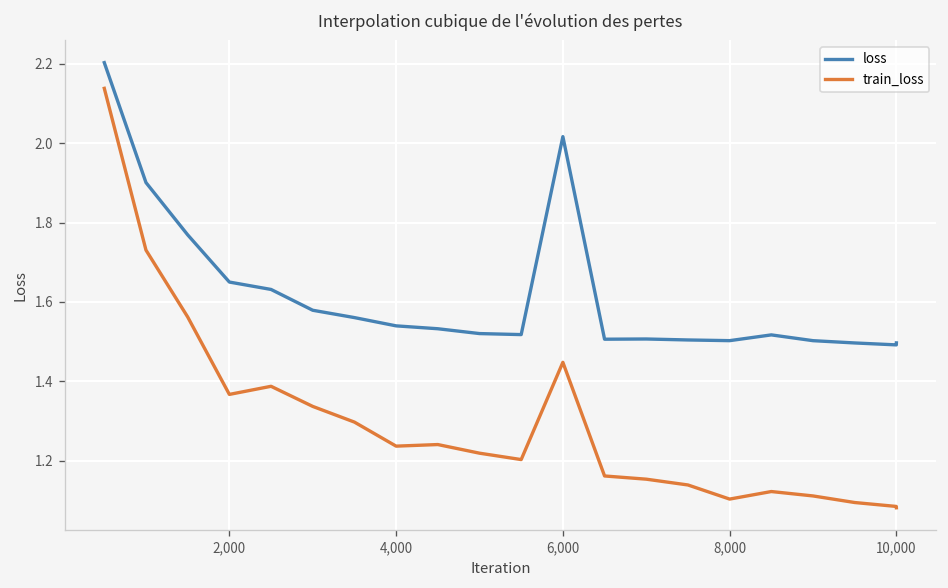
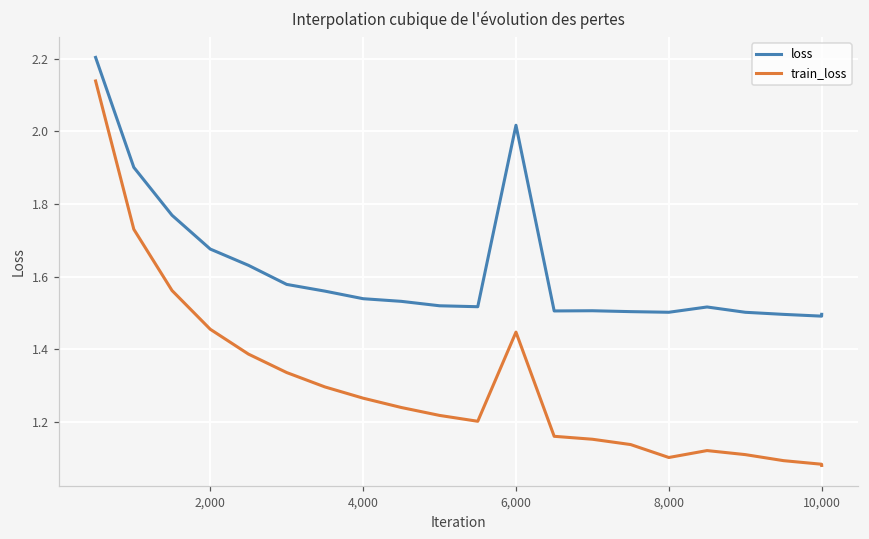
loss, 2,000: 1.65 -> 1.68
train_loss, 2,000: 1.37 -> 1.46
train_loss, 4,000: 1.24 -> 1.27
